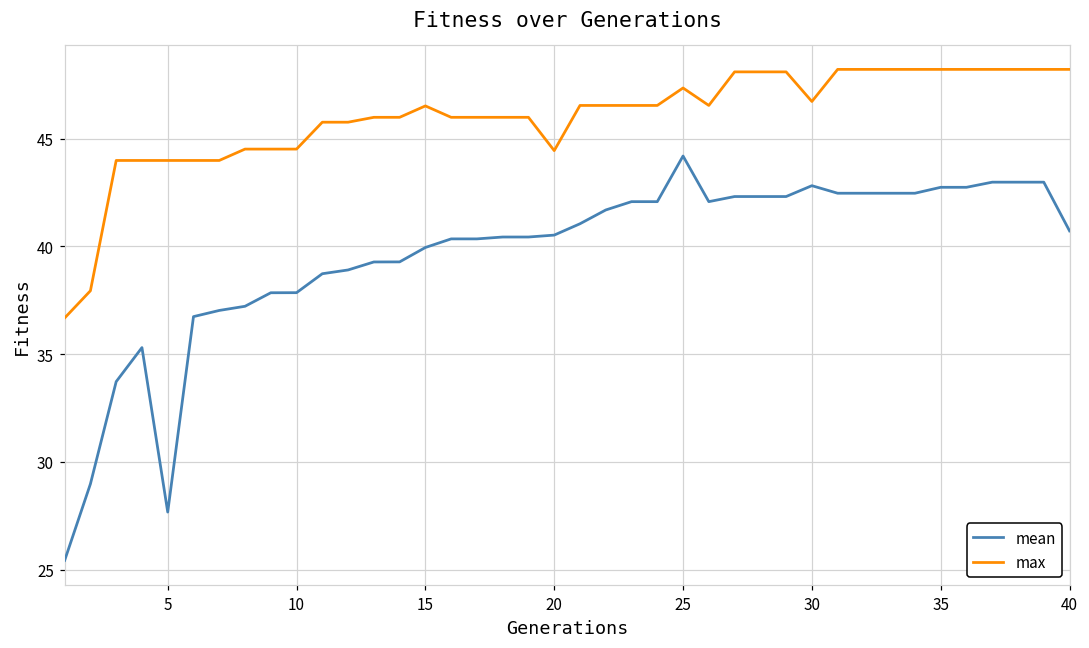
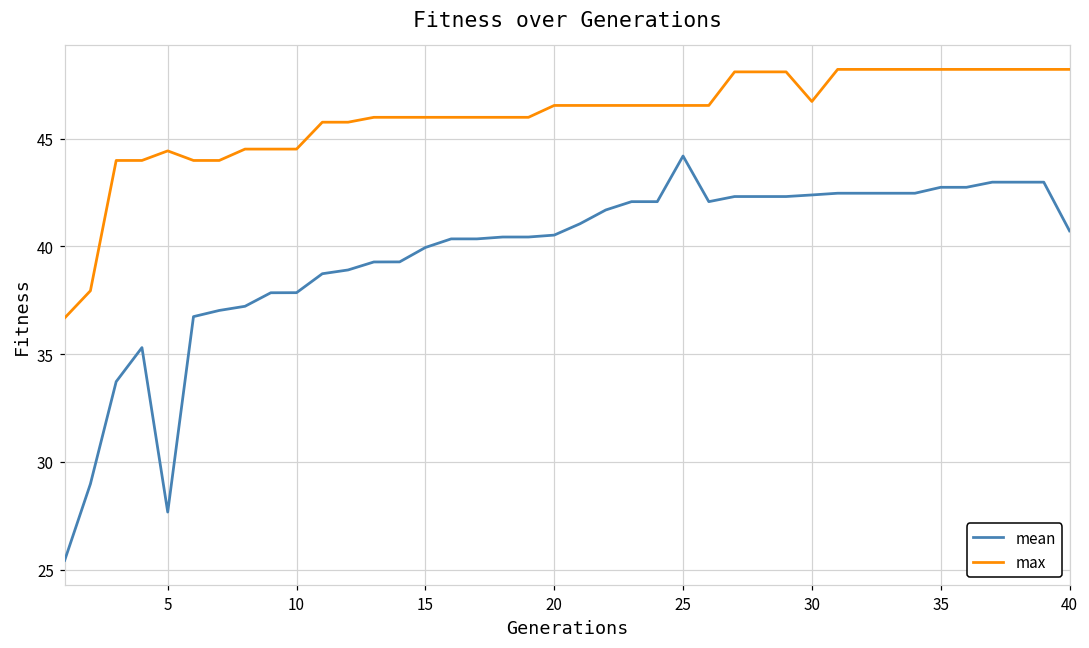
max, 5: 44.0 -> 44.4
max, 15: 46.5 -> 46.0
max, 20: 44.4 -> 46.5
max, 25: 47.3 -> 46.5
mean, 30: 42.8 -> 42.4
